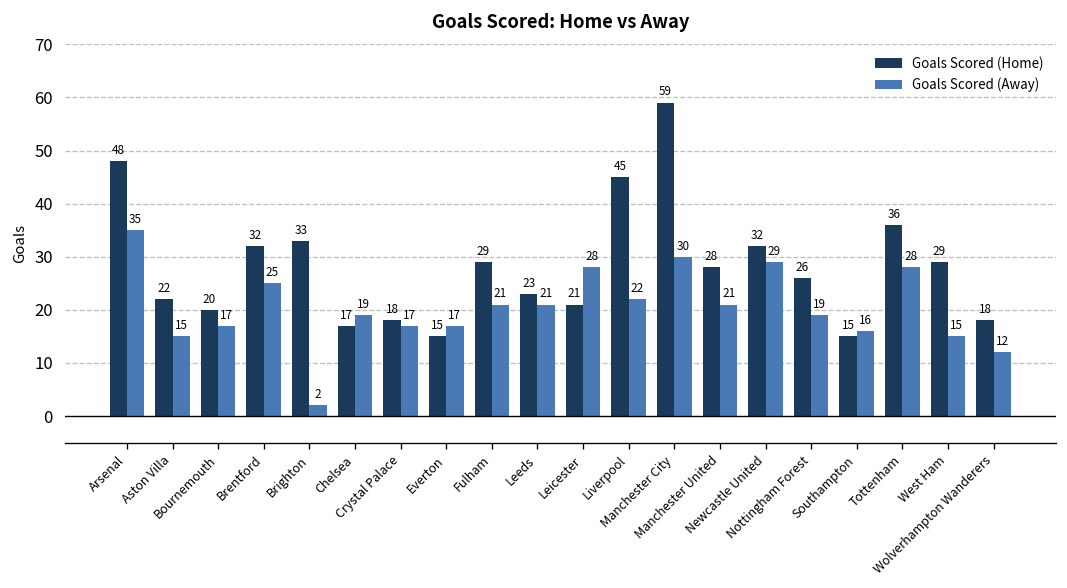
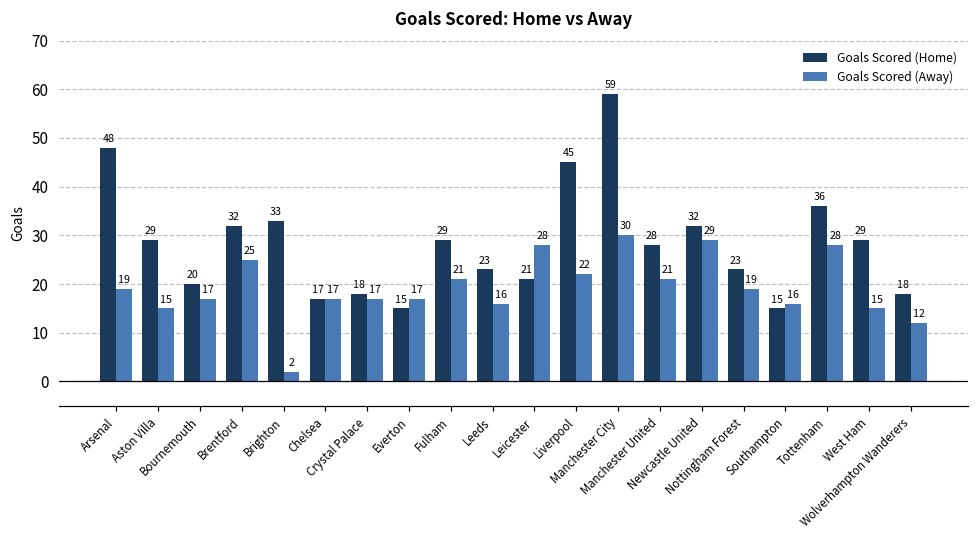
Goals Scored (Away), Arsenal: 35 -> 19
Goals Scored (Home), Aston Villa: 22 -> 29
Goals Scored (Away), Chelsea: 19 -> 17
Goals Scored (Away), Leeds: 21 -> 16
Goals Scored (Home), Nottingham Forest: 26 -> 23
